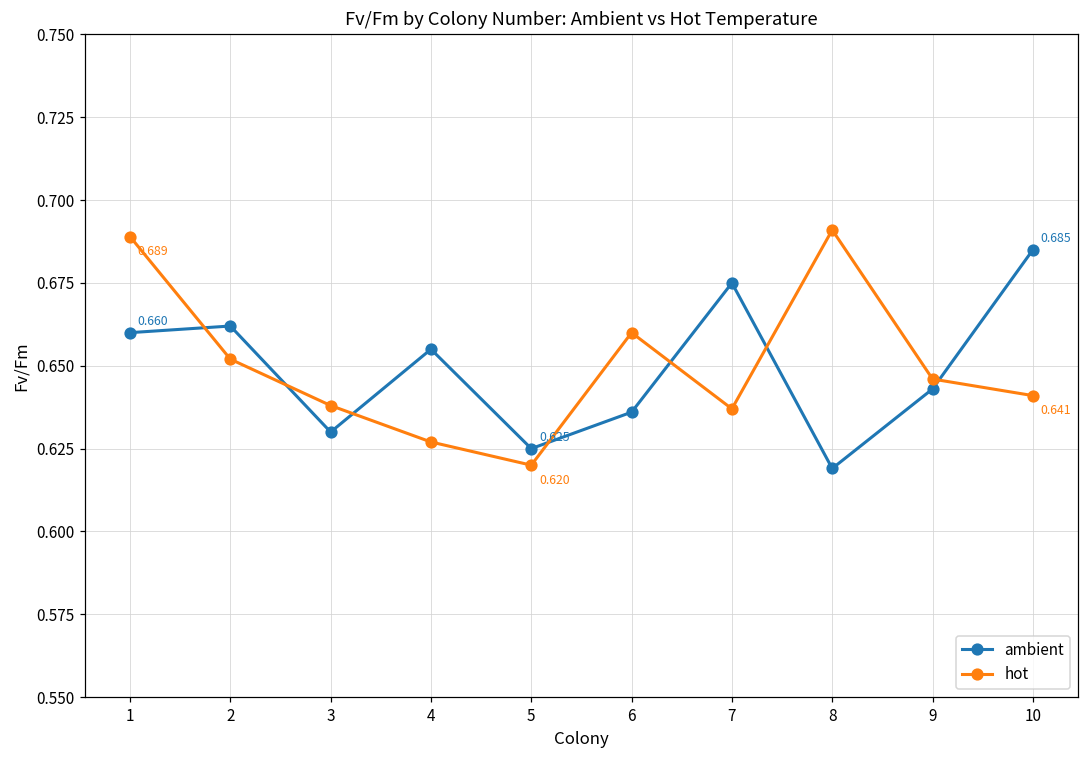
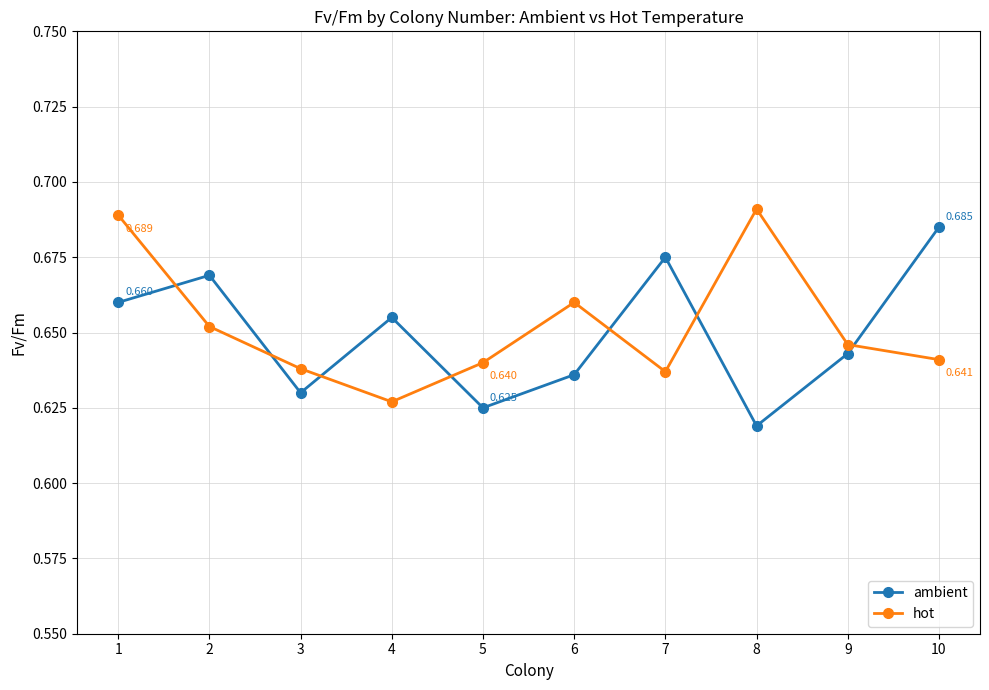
ambient, 2: 0.662 -> 0.669
hot, 5: 0.620 -> 0.640
